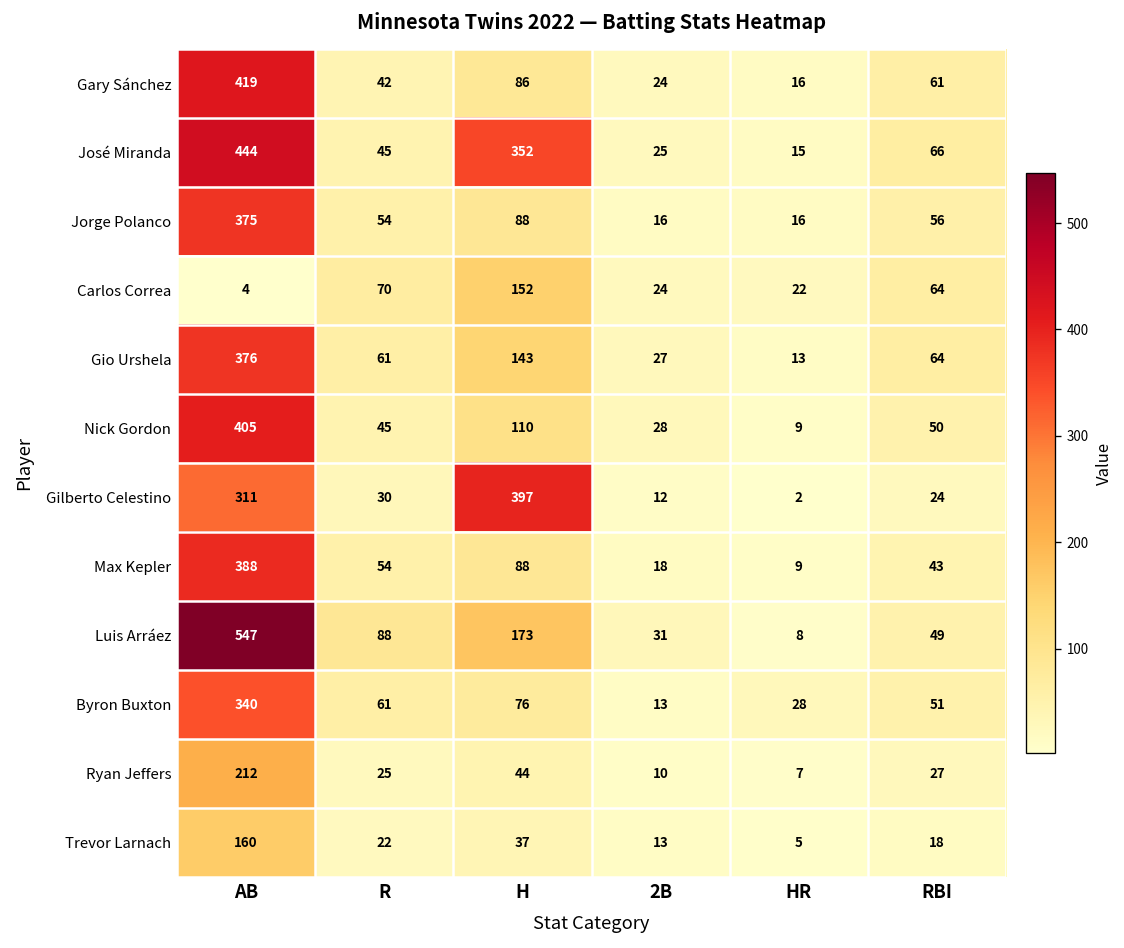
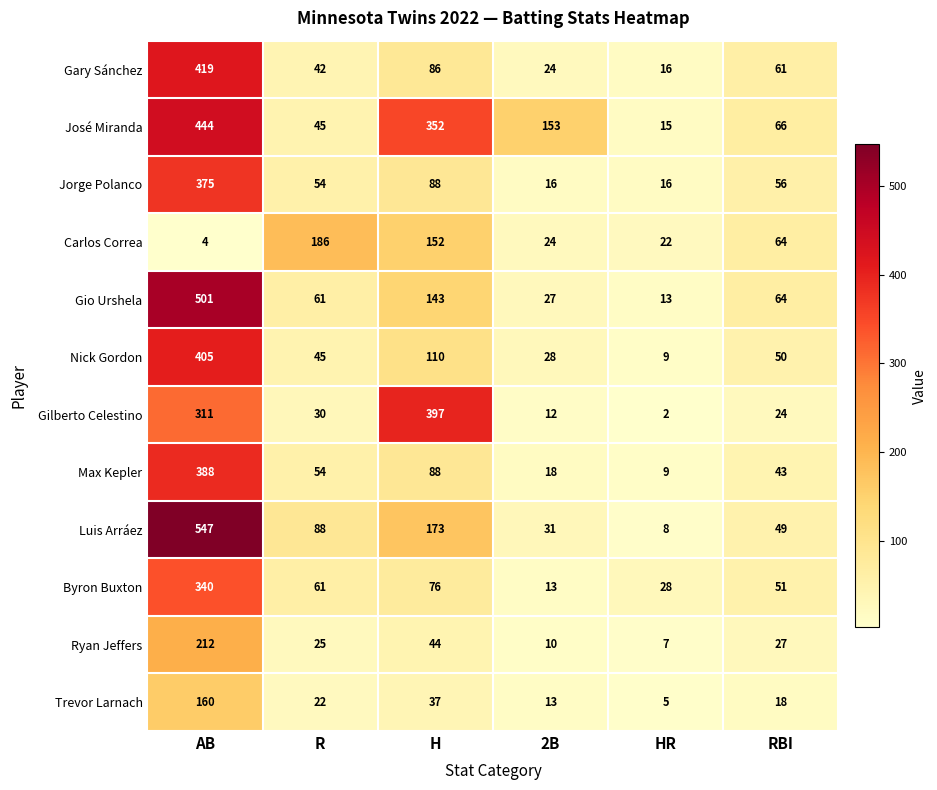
José Miranda, 2B: 25 -> 153
Carlos Correa, R: 70 -> 186
Gio Urshela, AB: 376 -> 501
